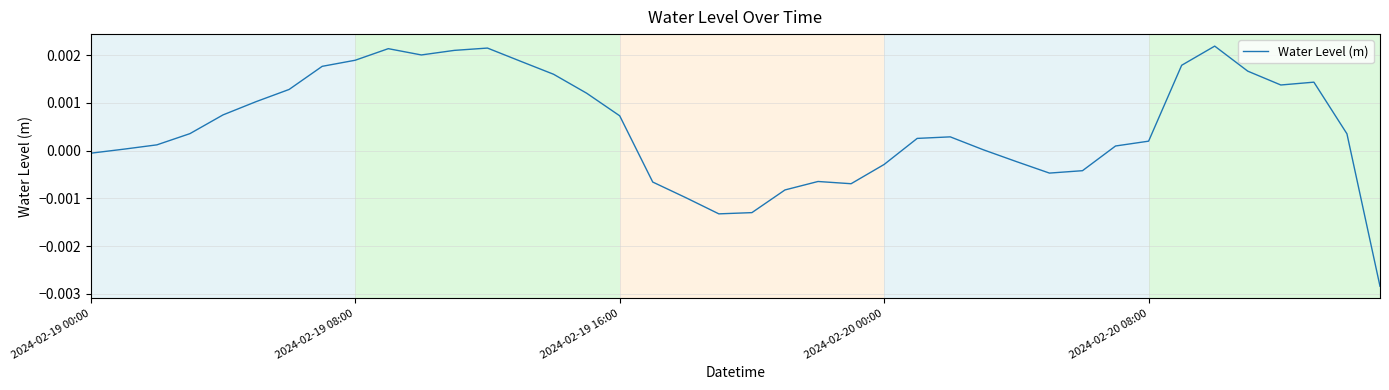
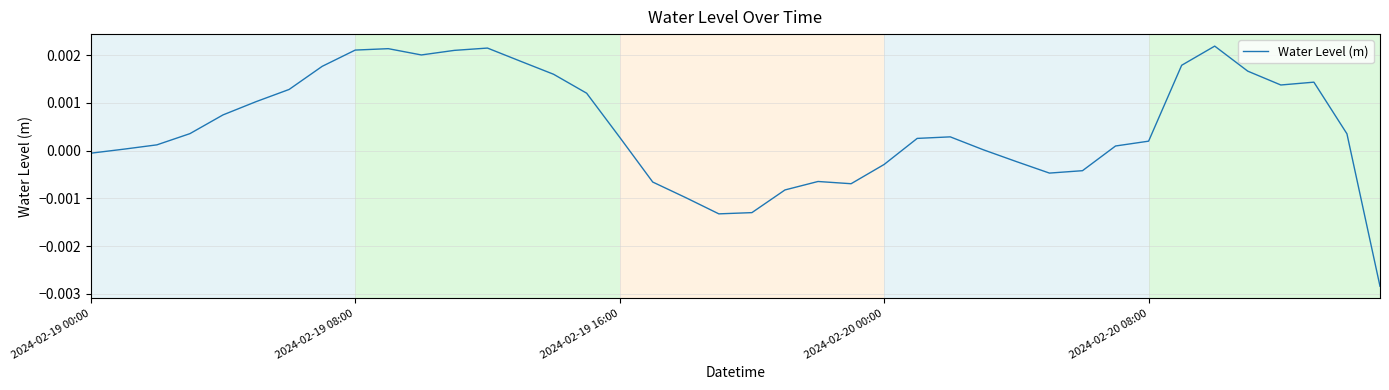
2024-02-19 08:00: 0.0019 -> 0.0021
2024-02-19 16:00: 0.0007 -> 0.0003
